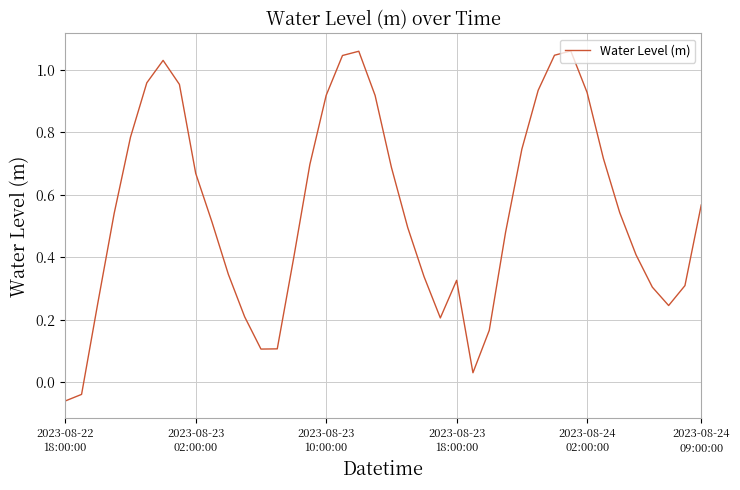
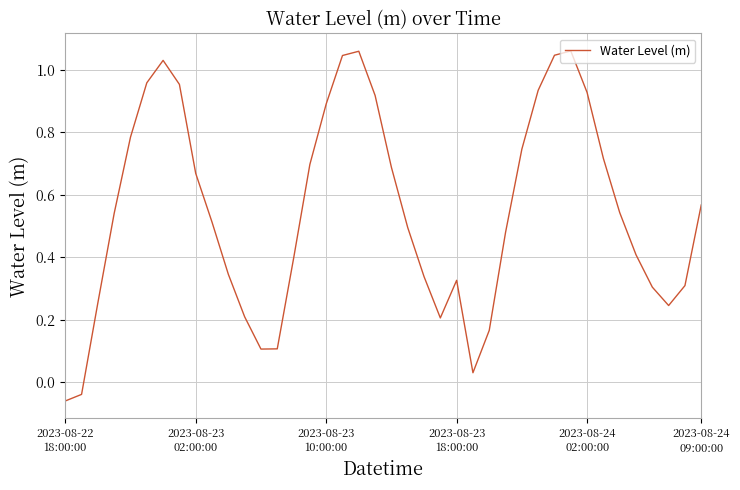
2023-08-23 10:00:00: 0.92 -> 0.89
